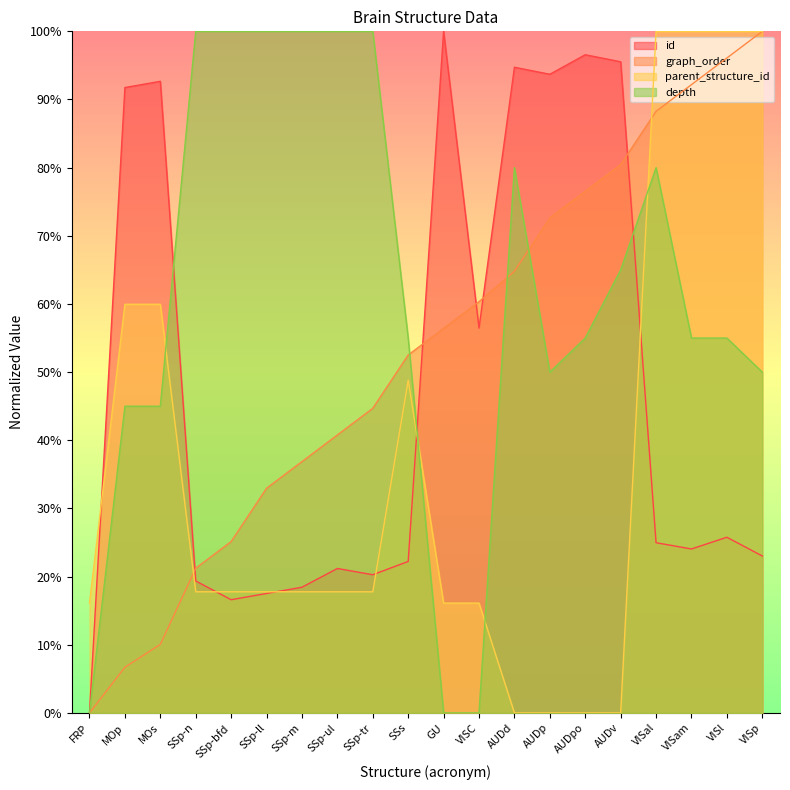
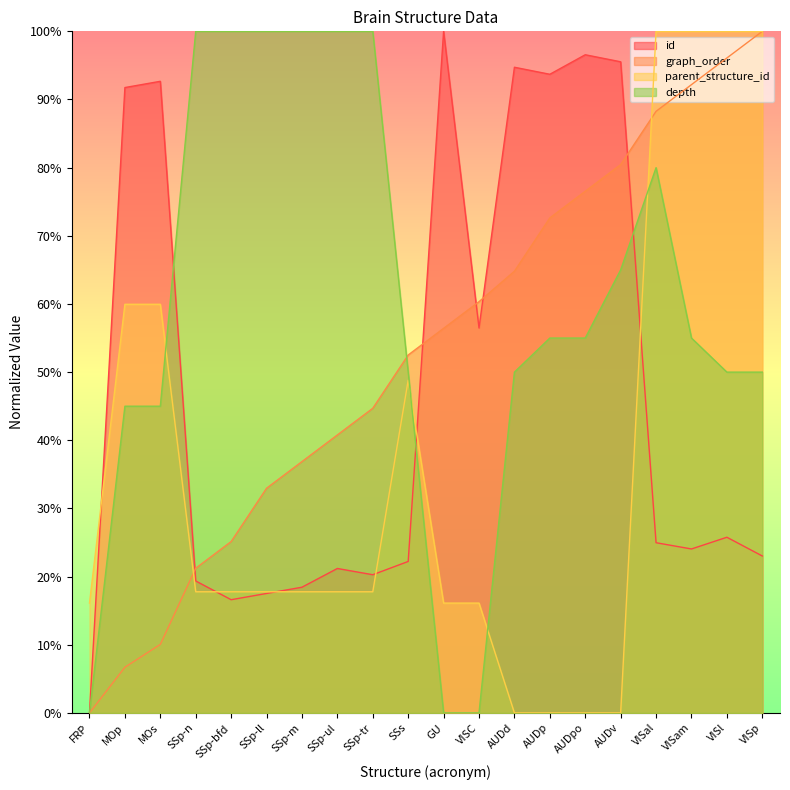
depth, SSs: 55% -> 50%
depth, AUDd: 80% -> 50%
depth, AUDp: 50% -> 55%
depth, VISl: 55% -> 50%
